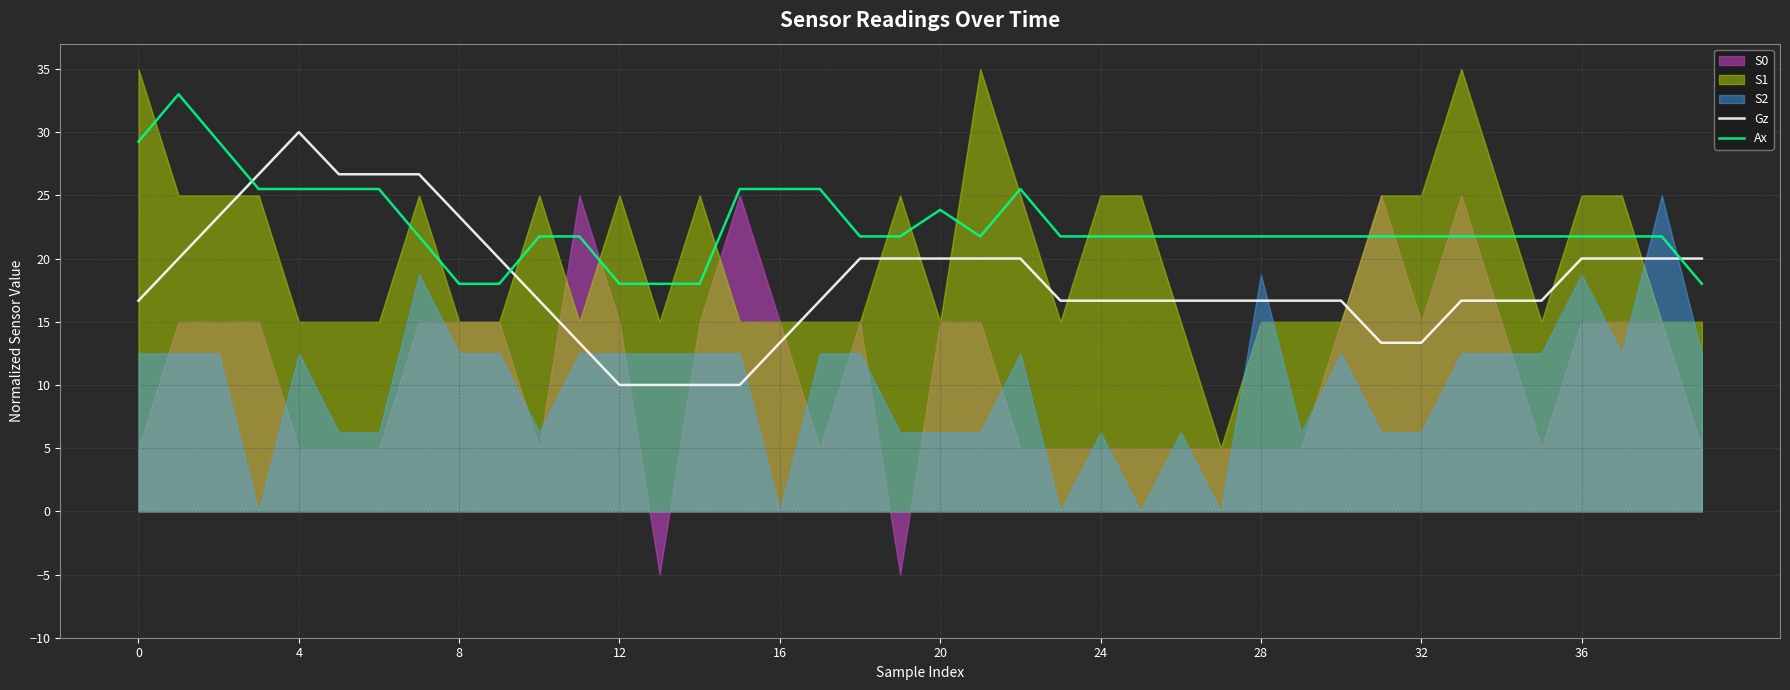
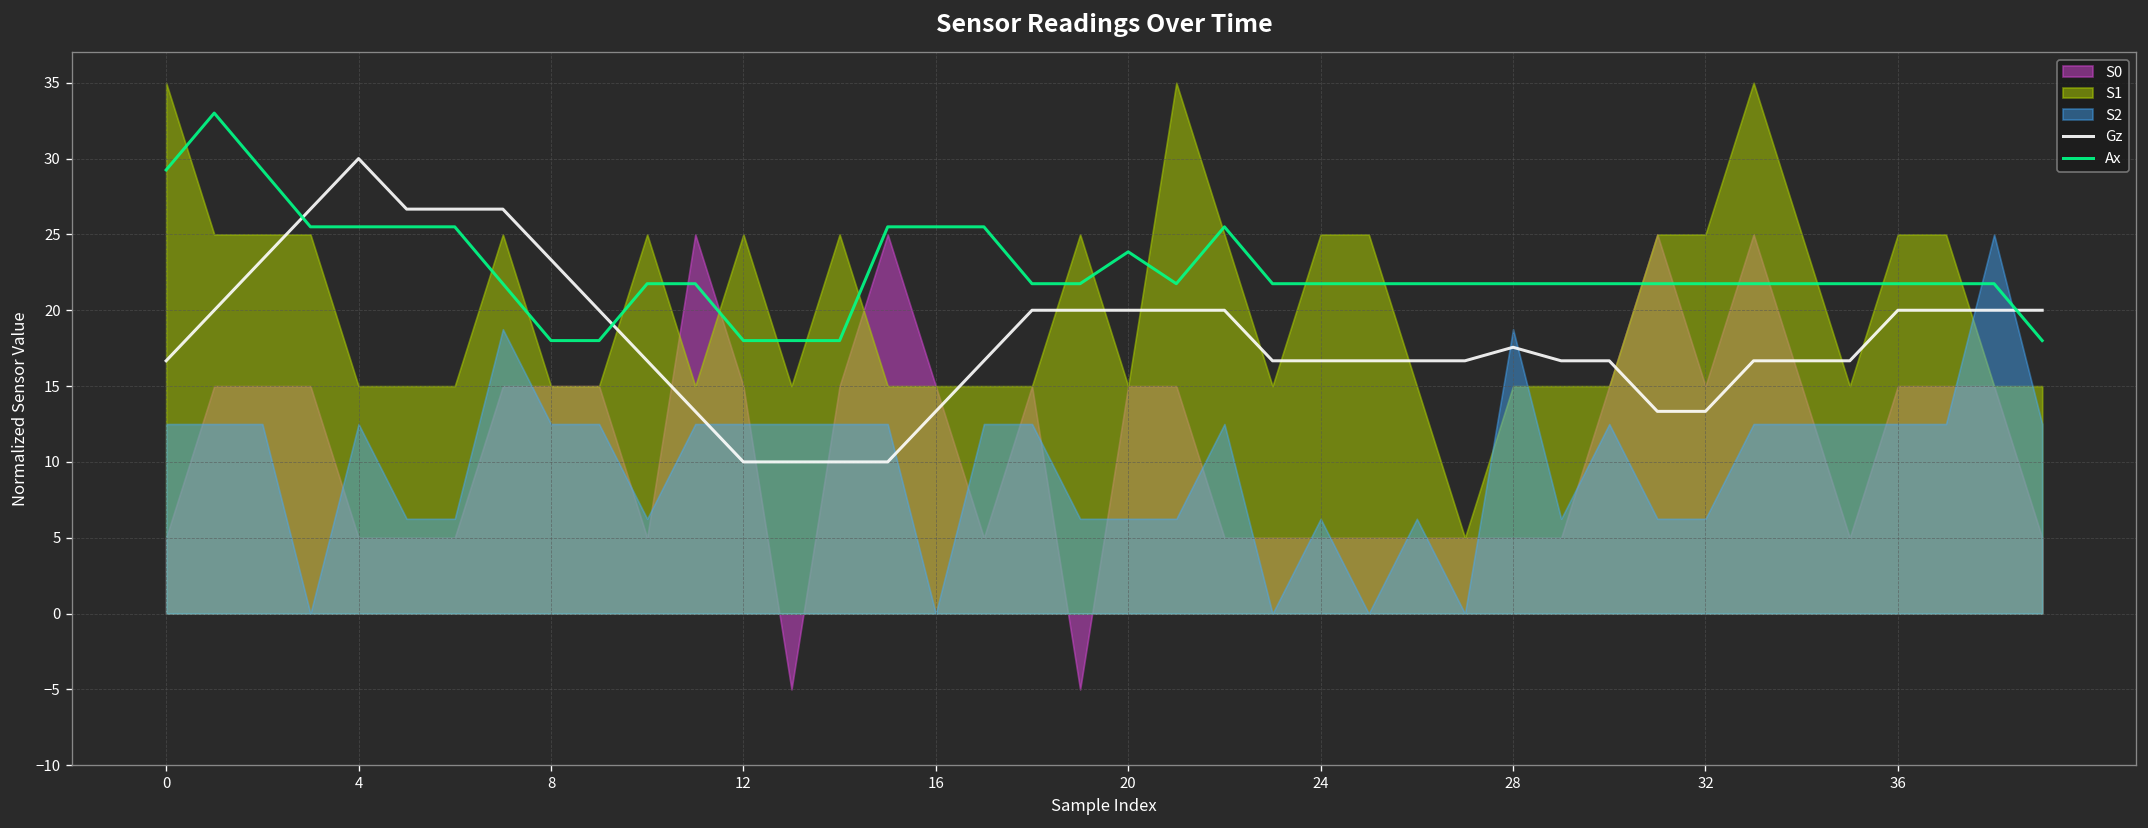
Gz, 28: 16.7 -> 17.6
S2, 36: 18.8 -> 12.5
